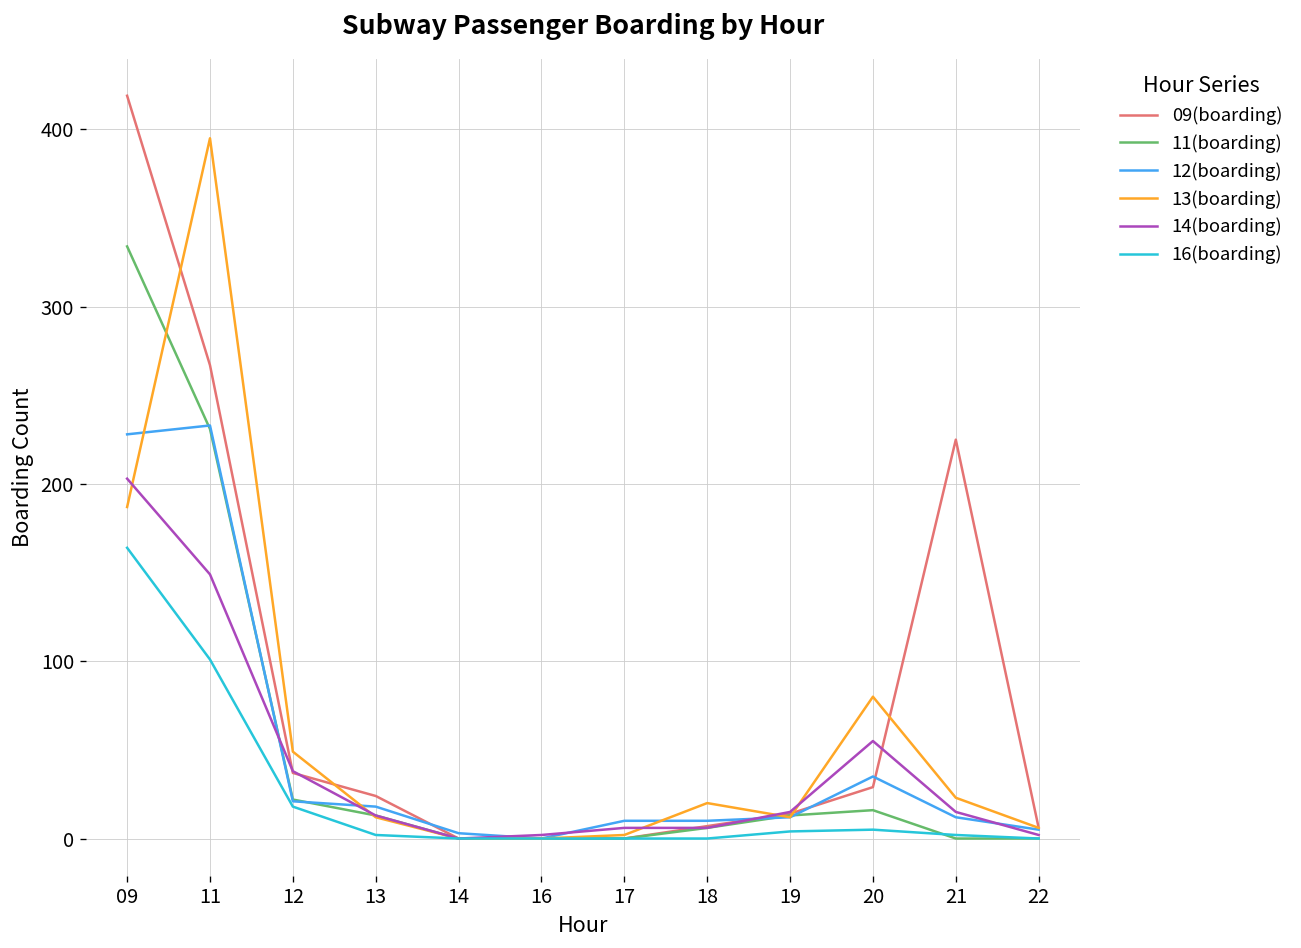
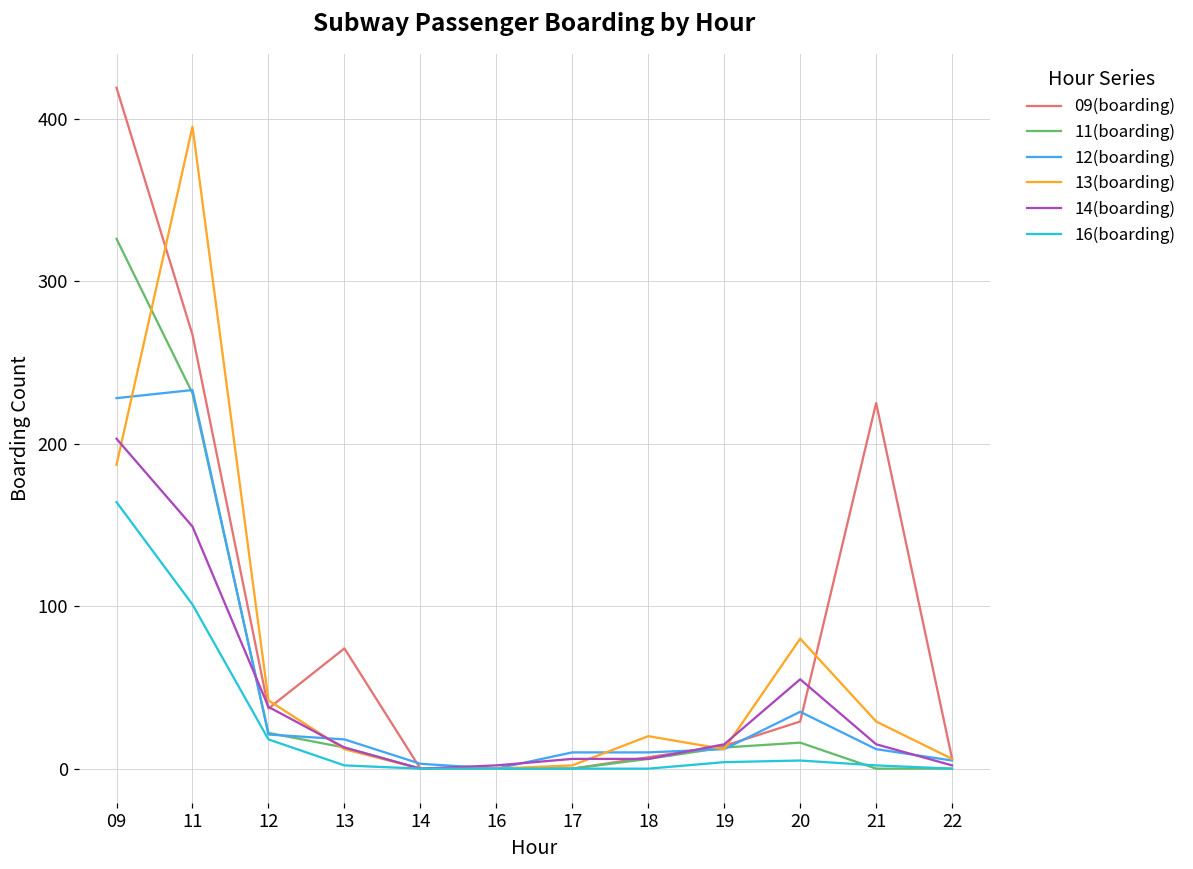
11(boarding), 09: 334 -> 326
13(boarding), 12: 49 -> 42
09(boarding), 13: 24 -> 74
13(boarding), 21: 23 -> 29
